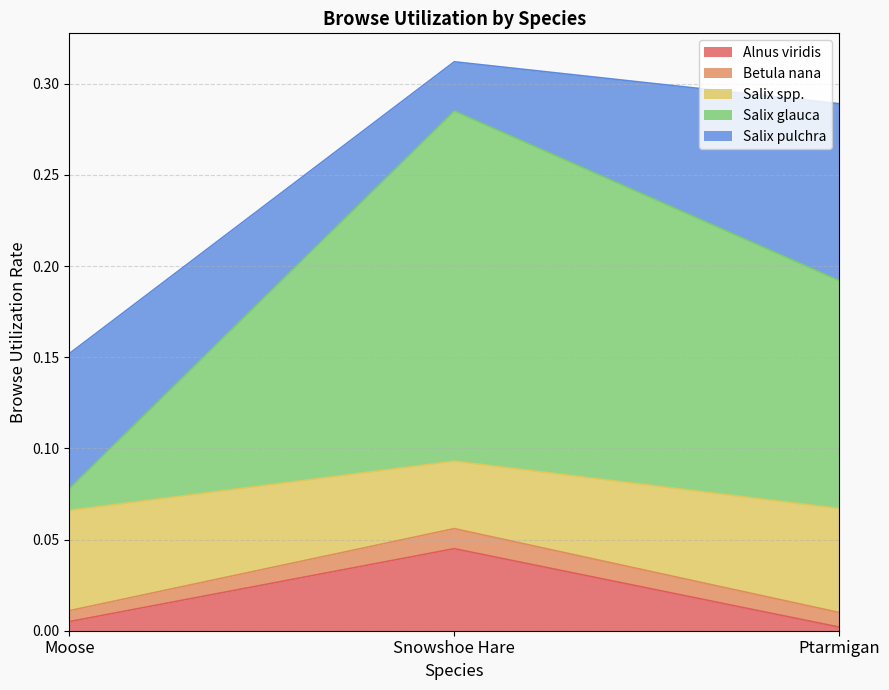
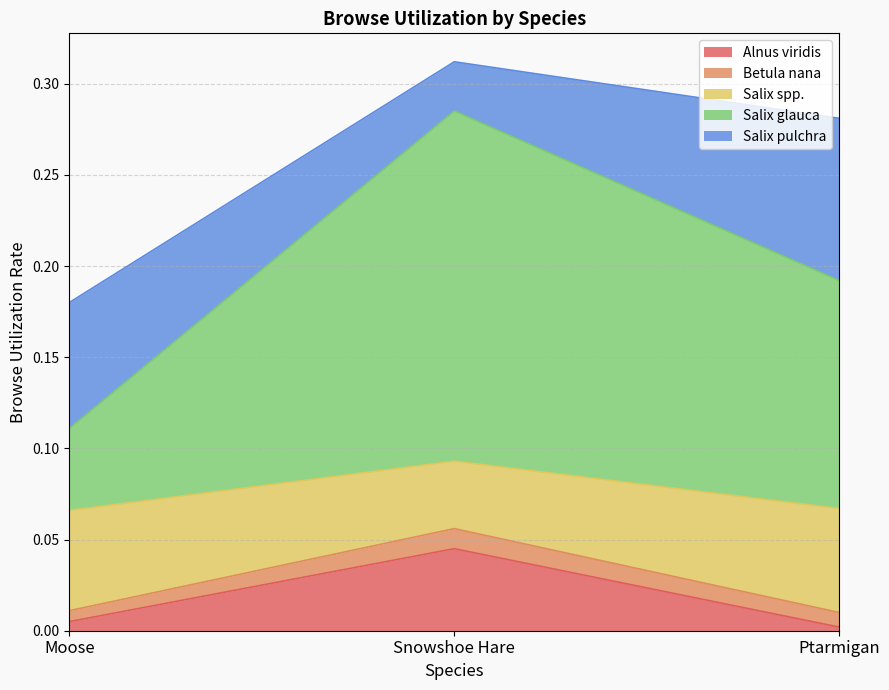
Salix glauca, Moose: 0.012 -> 0.045
Salix pulchra, Moose: 0.074 -> 0.069
Salix pulchra, Ptarmigan: 0.097 -> 0.089
